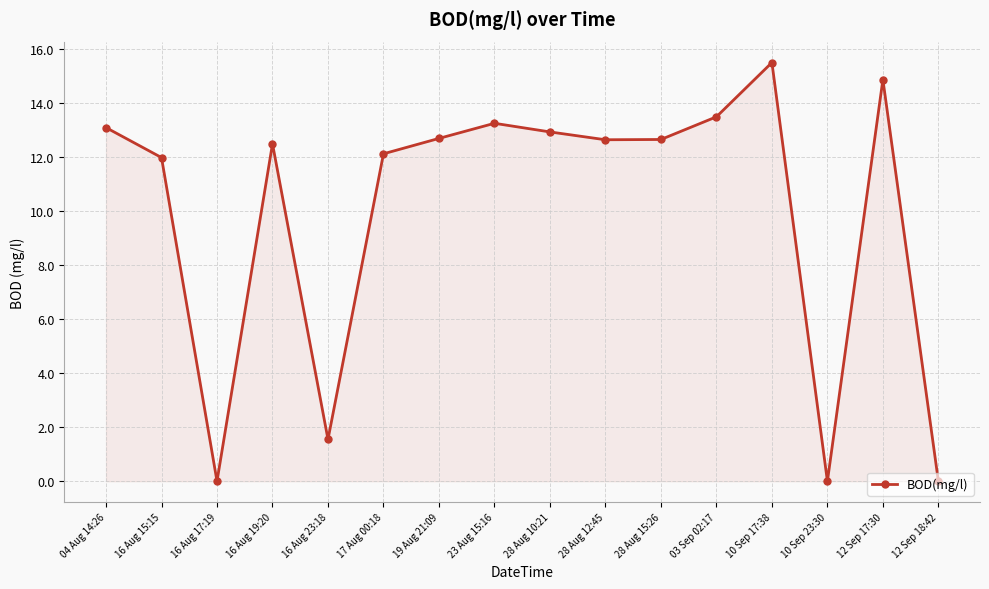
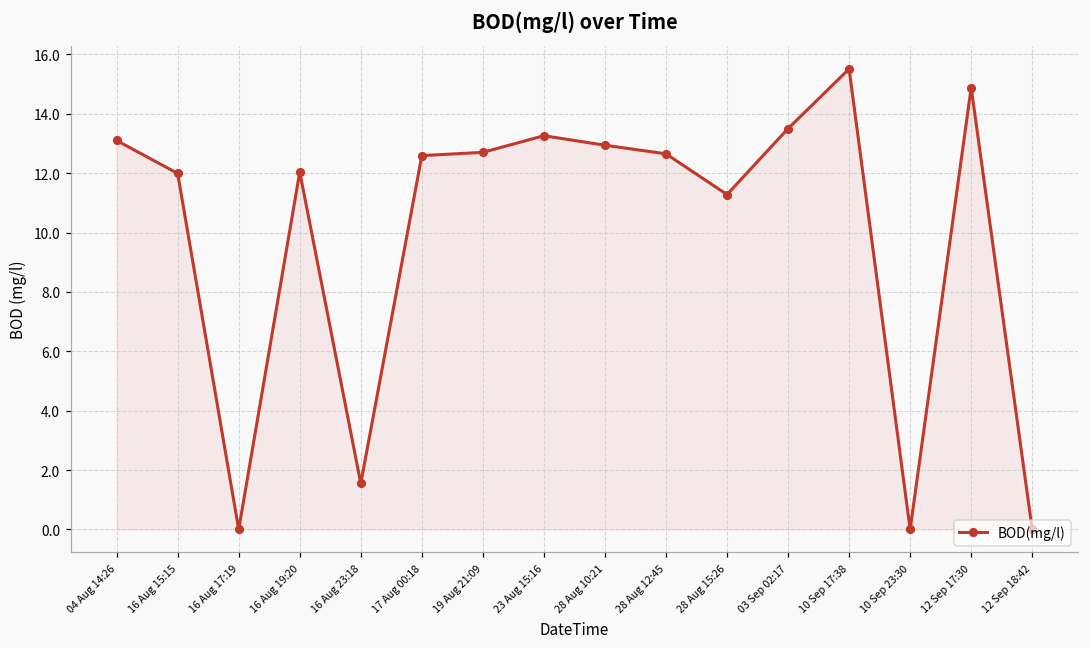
16 Aug 19:20: 12.5 -> 12.0
17 Aug 00:18: 12.1 -> 12.6
28 Aug 15:26: 12.7 -> 11.3
